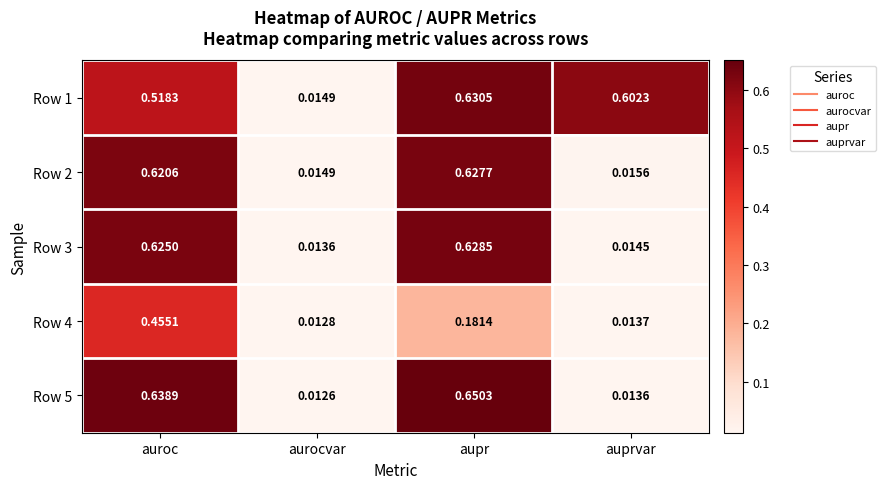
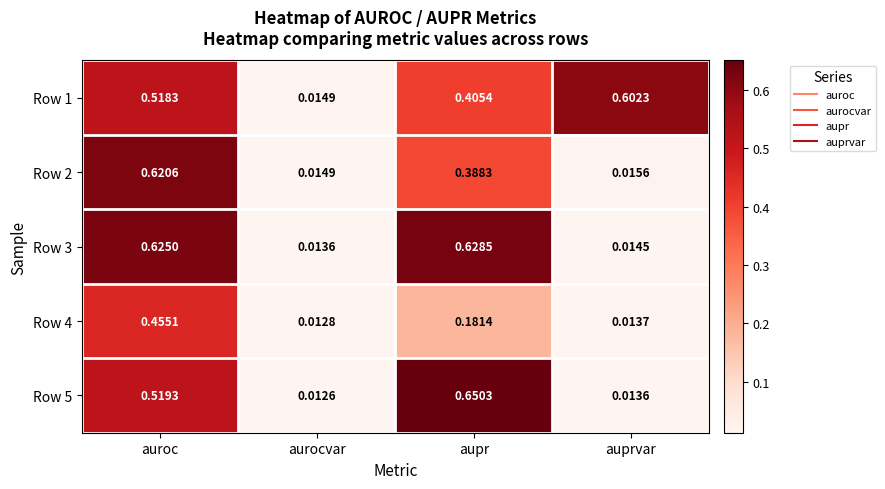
Row 1, aupr: 0.6305 -> 0.4054
Row 2, aupr: 0.6277 -> 0.3883
Row 5, auroc: 0.6389 -> 0.5193
